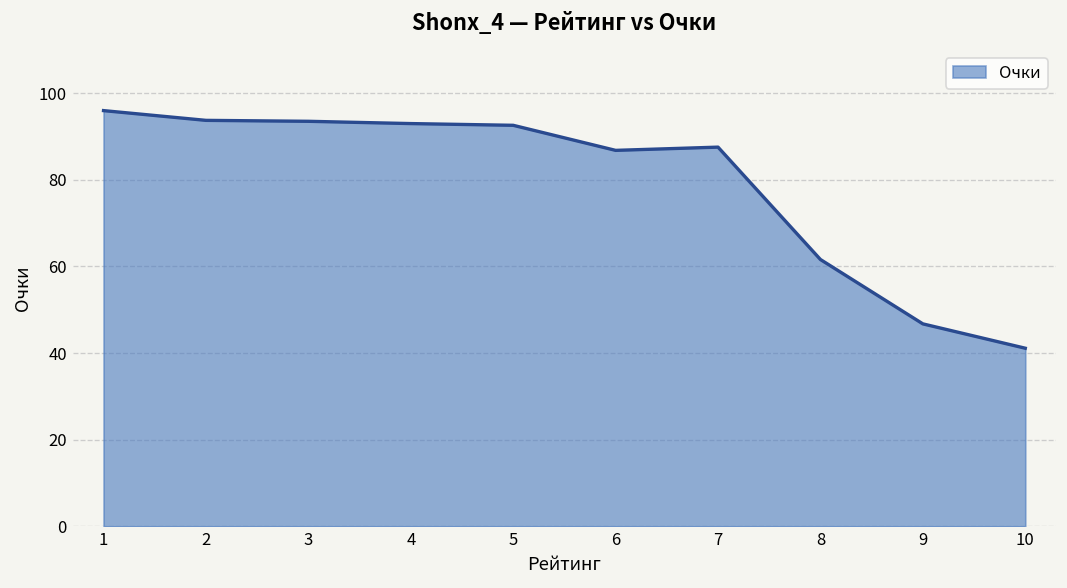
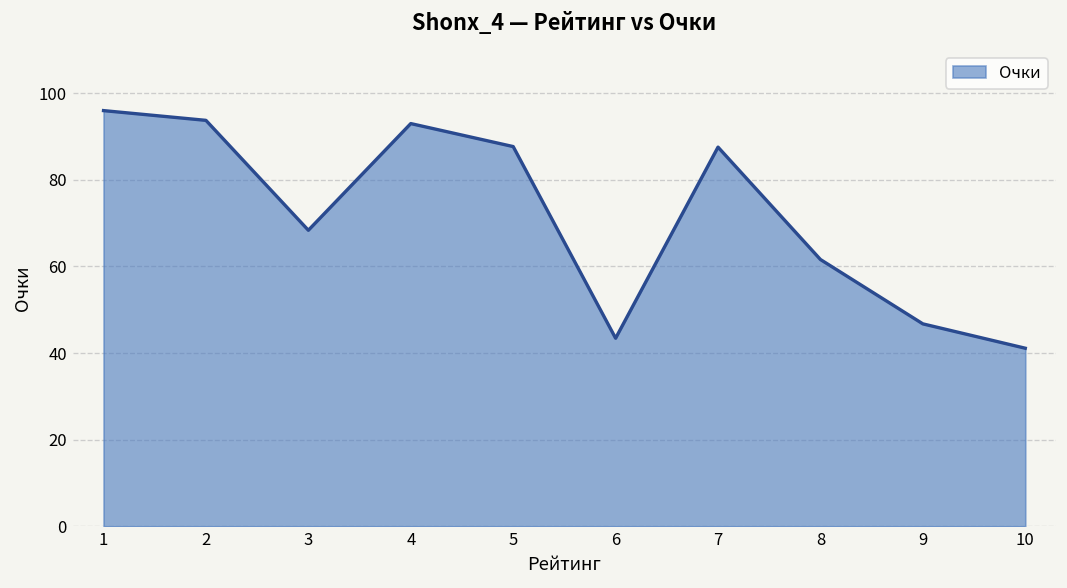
3: 94 -> 68
5: 93 -> 88
6: 87 -> 43
